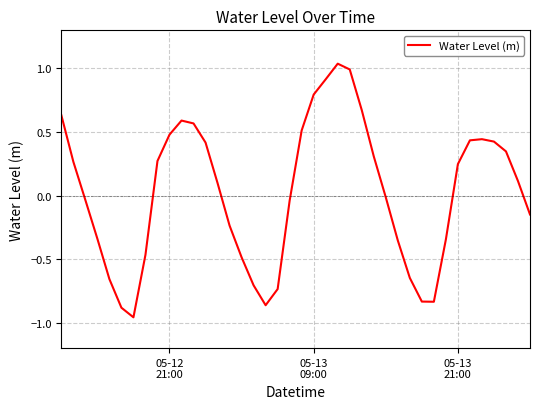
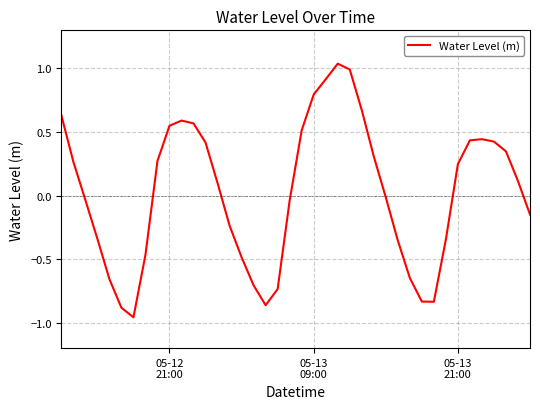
05-12 21:00: 0.48 -> 0.55
